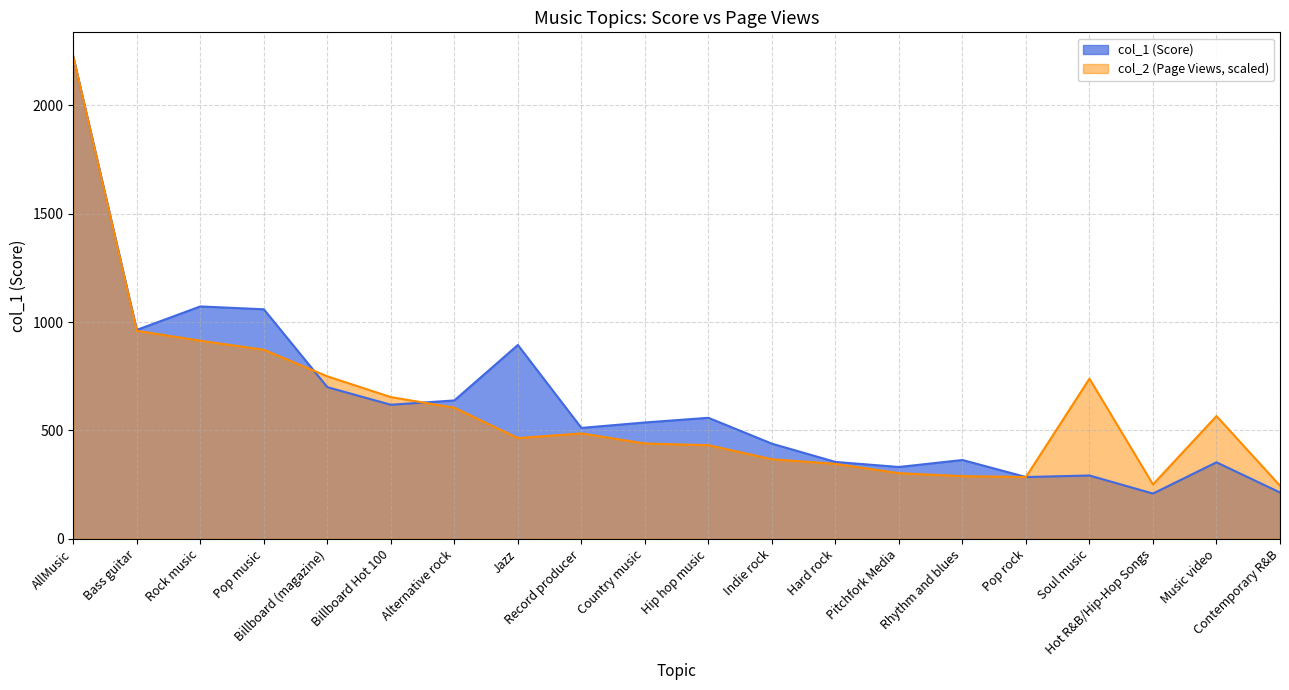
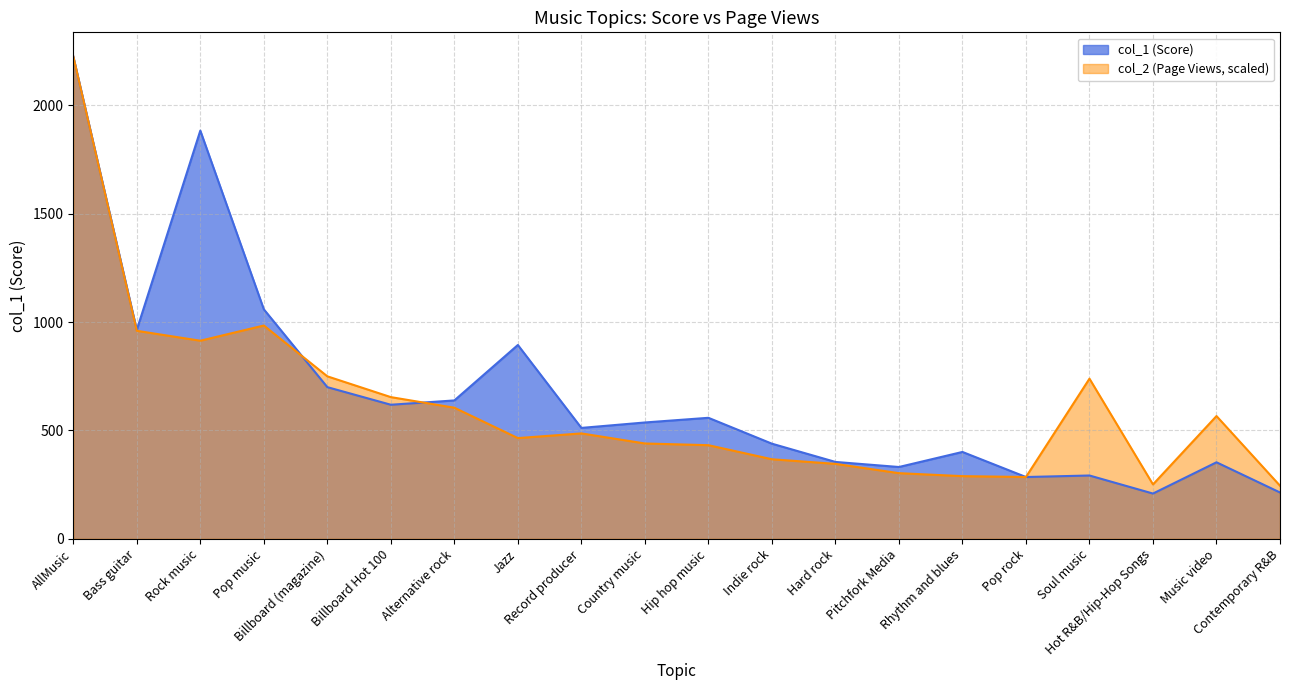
col_1 (Score), Rock music: 1070 -> 1880
col_2 (Page Views, scaled), Pop music: 870 -> 980
col_1 (Score), Rhythm and blues: 360 -> 400
